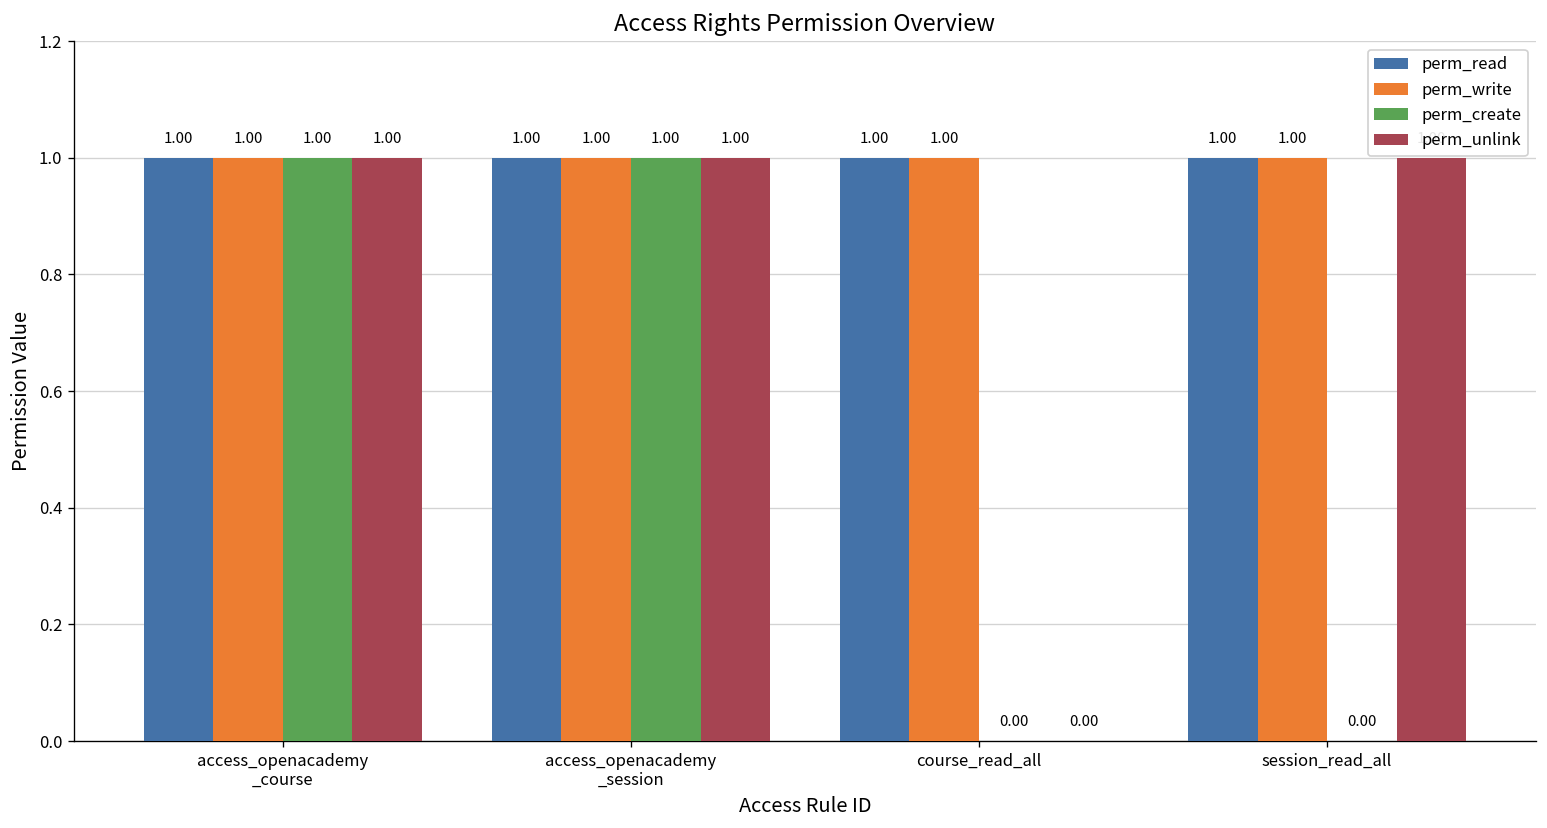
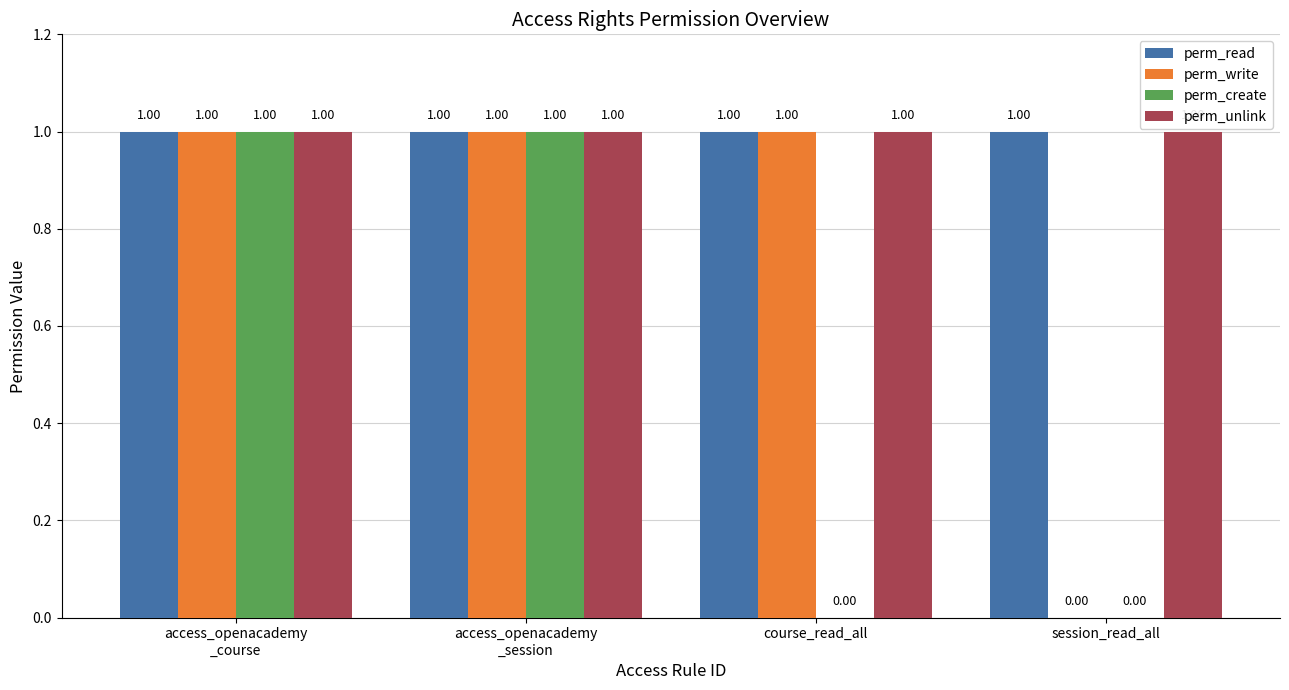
perm_unlink, course_read_all: 0.00 -> 1.00
perm_write, session_read_all: 1.00 -> 0.00
